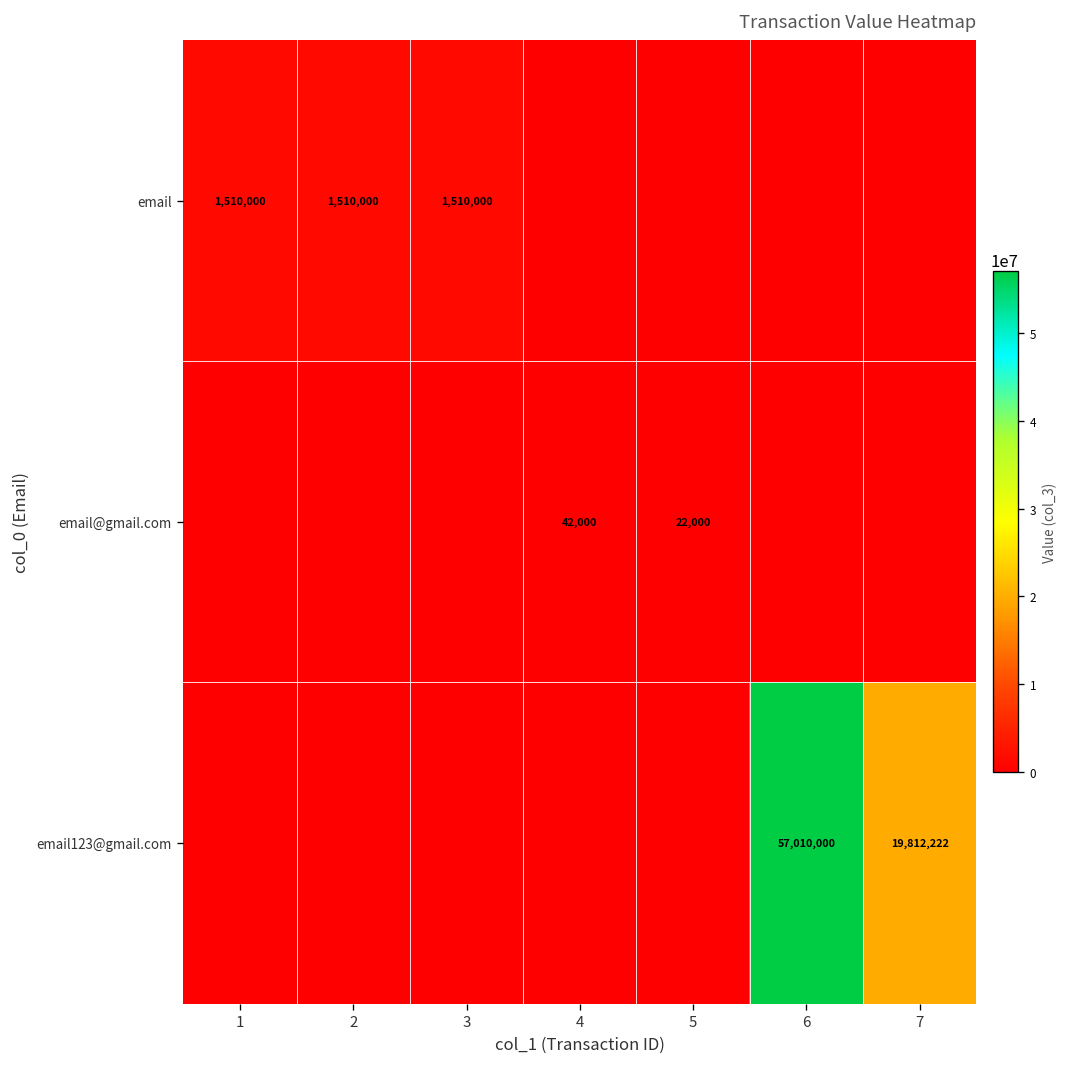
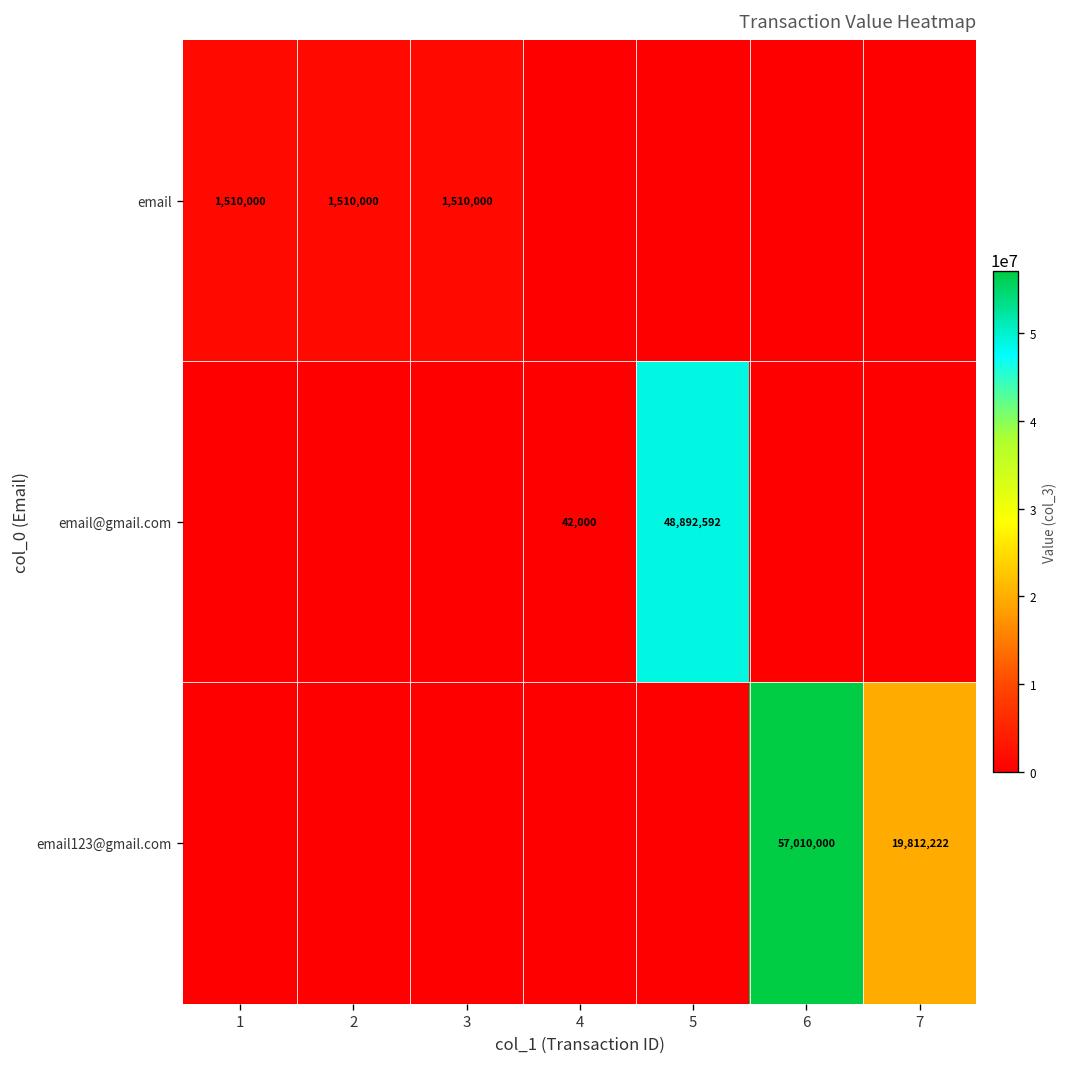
email@gmail.com, 5: 22,000 -> 48,892,592
